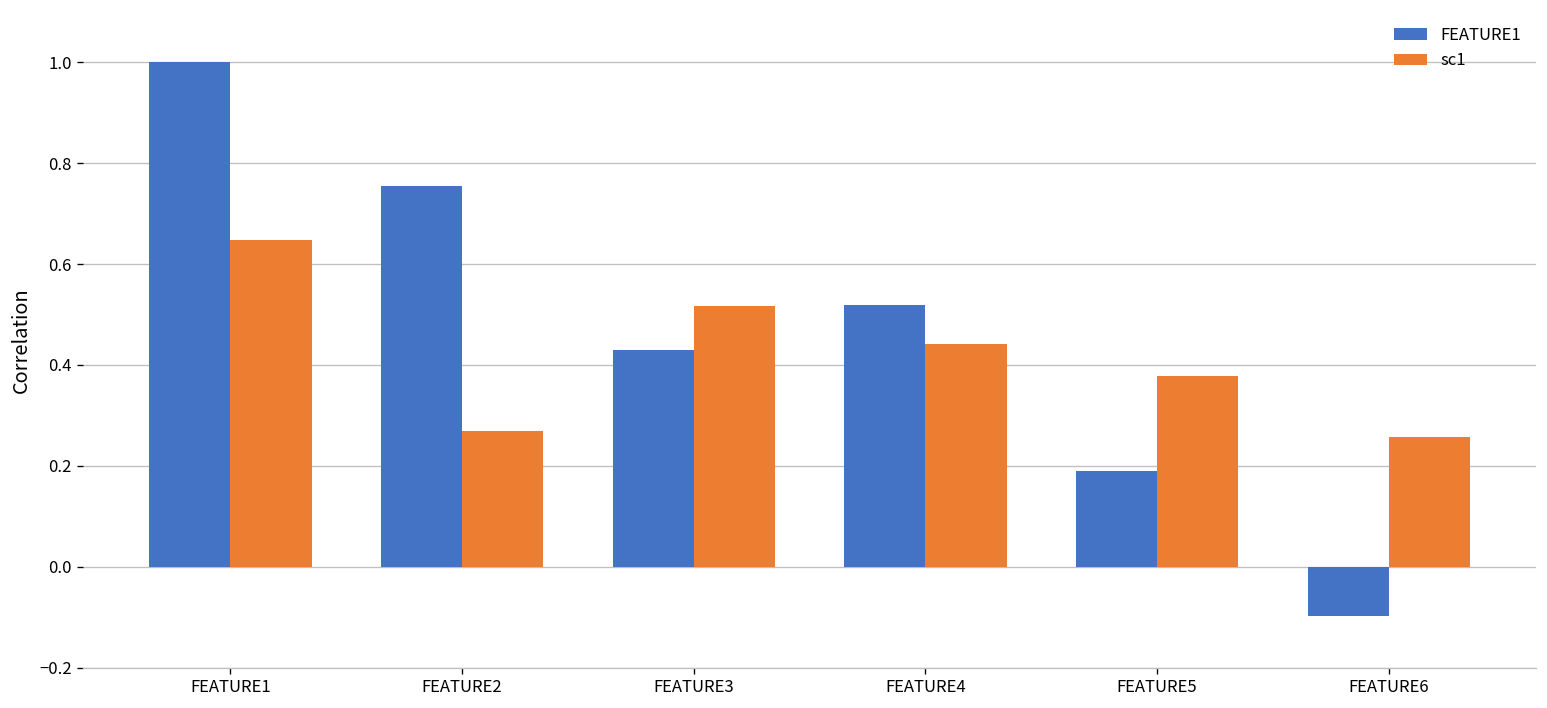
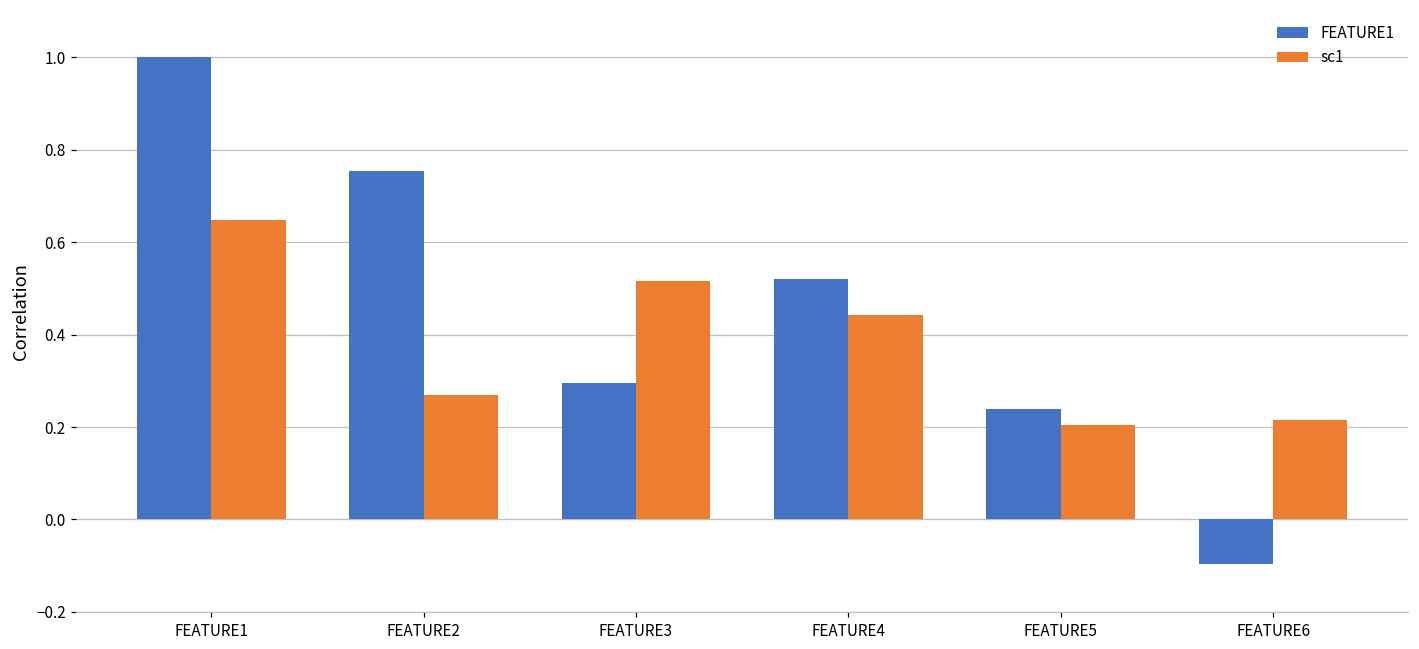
FEATURE1, FEATURE3: 0.43 -> 0.30
FEATURE1, FEATURE5: 0.19 -> 0.24
sc1, FEATURE5: 0.38 -> 0.21
sc1, FEATURE6: 0.26 -> 0.21
